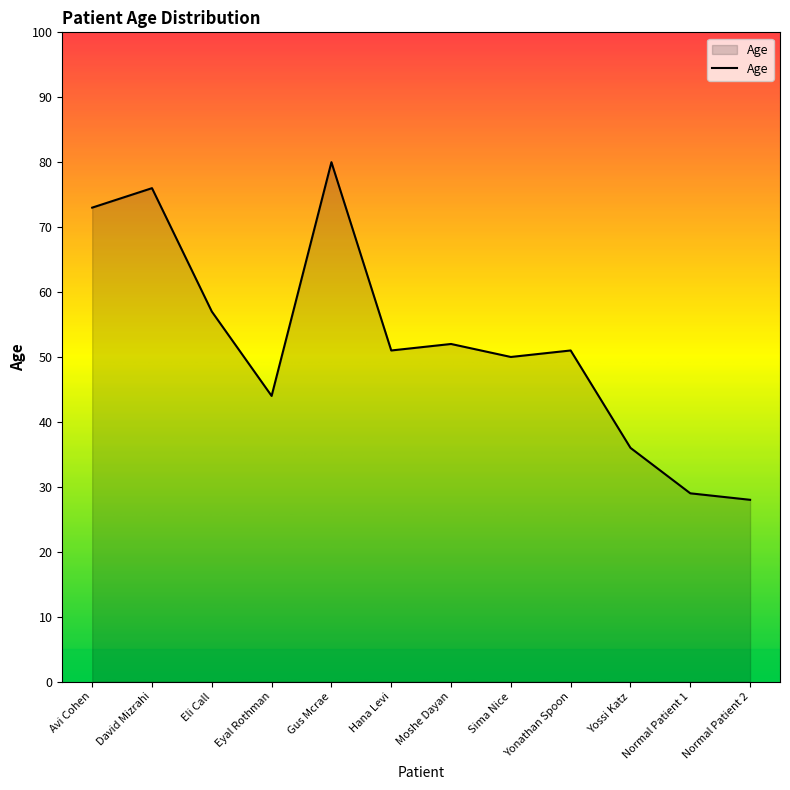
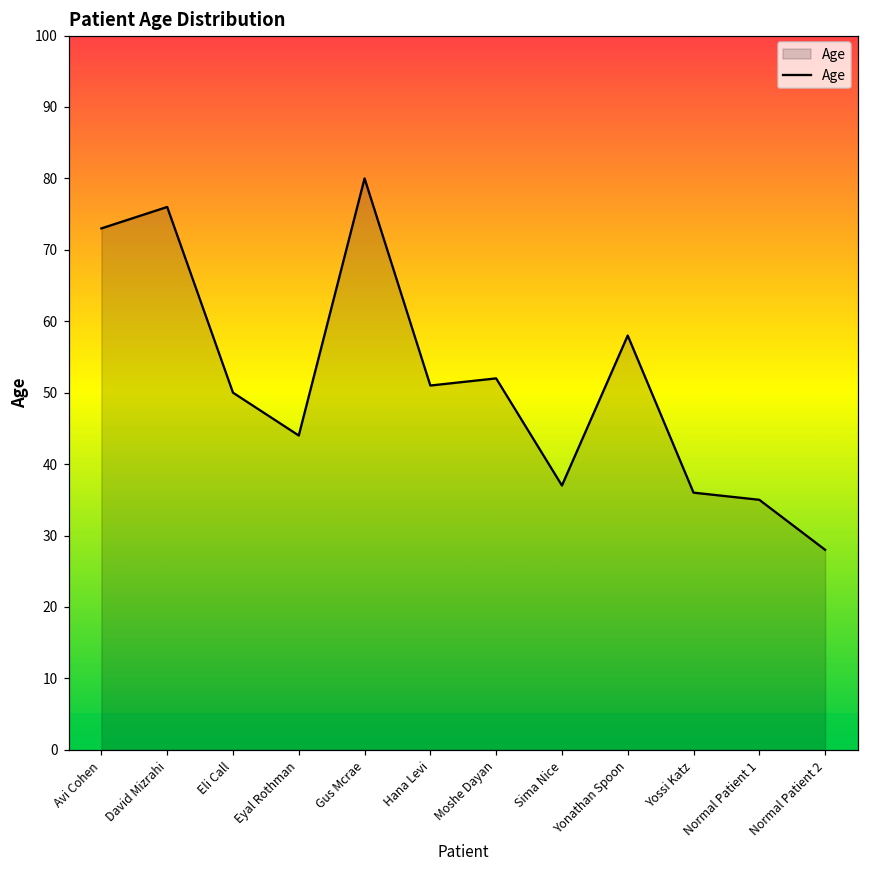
Eli Call: 57 -> 50
Sima Nice: 50 -> 37
Yonathan Spoon: 51 -> 58
Normal Patient 1: 29 -> 35
